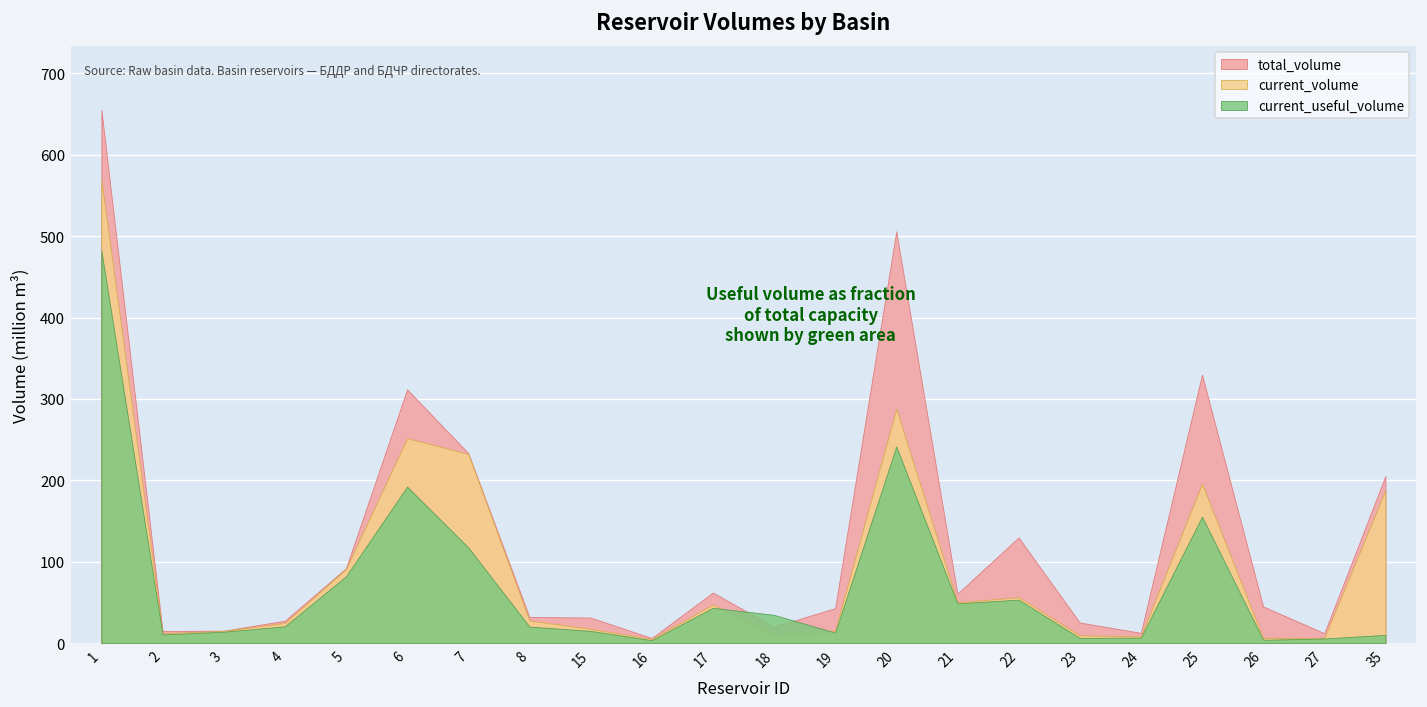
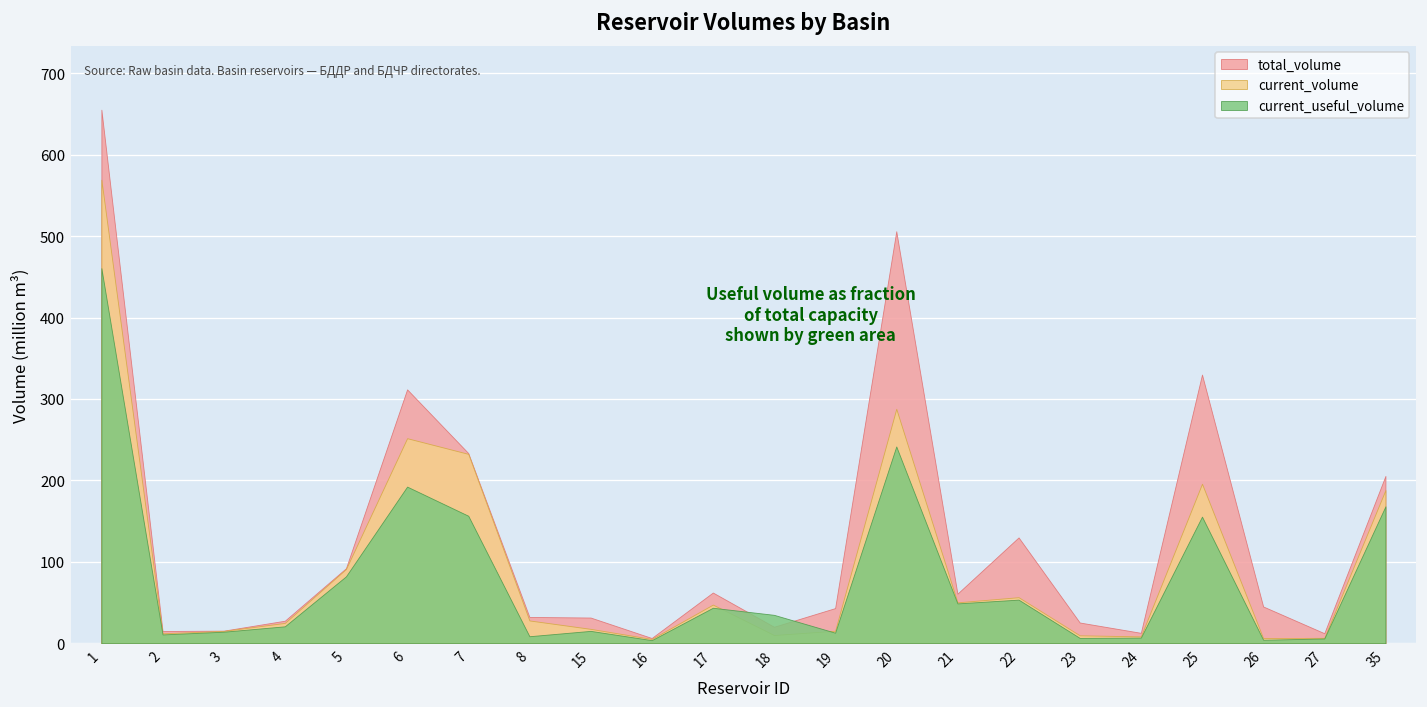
current_useful_volume, 1: 480 -> 460
current_useful_volume, 7: 120 -> 160
current_useful_volume, 8: 20 -> 10
current_useful_volume, 35: 10 -> 170
